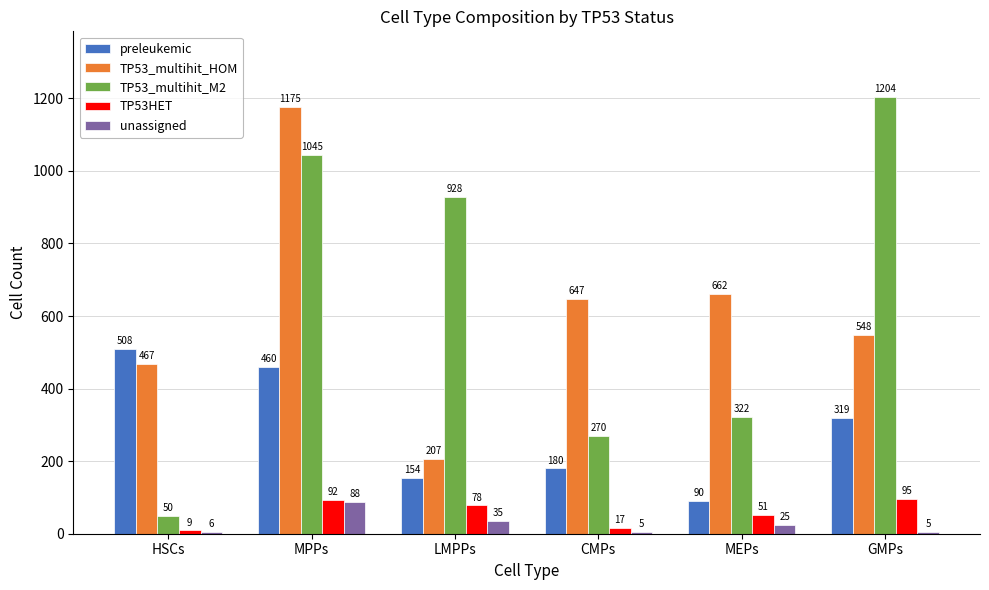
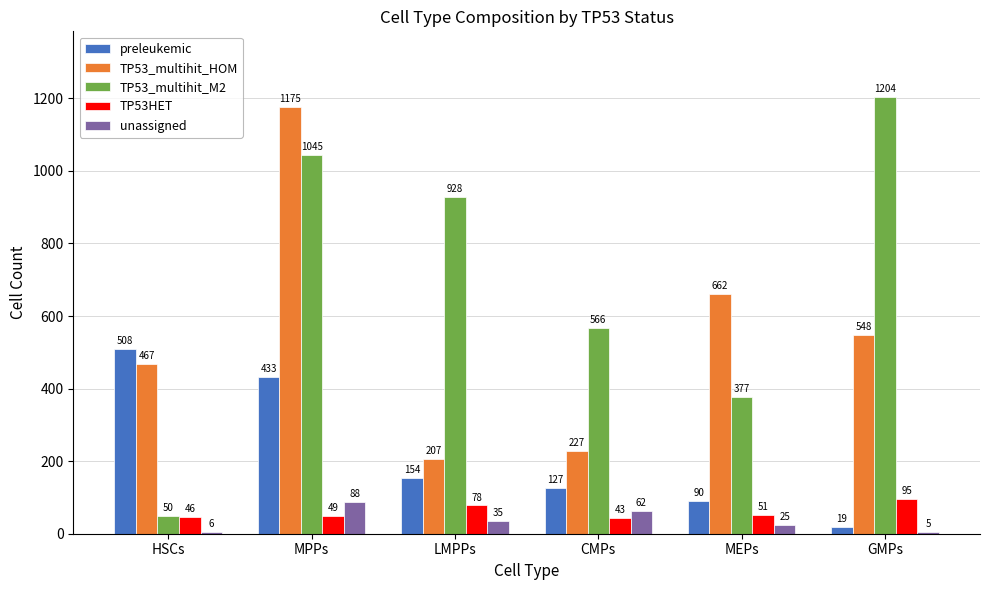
TP53HET, HSCs: 9 -> 46
preleukemic, MPPs: 460 -> 433
TP53HET, MPPs: 92 -> 49
preleukemic, CMPs: 180 -> 127
TP53_multihit_HOM, CMPs: 647 -> 227
TP53_multihit_M2, CMPs: 270 -> 566
TP53HET, CMPs: 17 -> 43
unassigned, CMPs: 5 -> 62
TP53_multihit_M2, MEPs: 322 -> 377
preleukemic, GMPs: 319 -> 19
